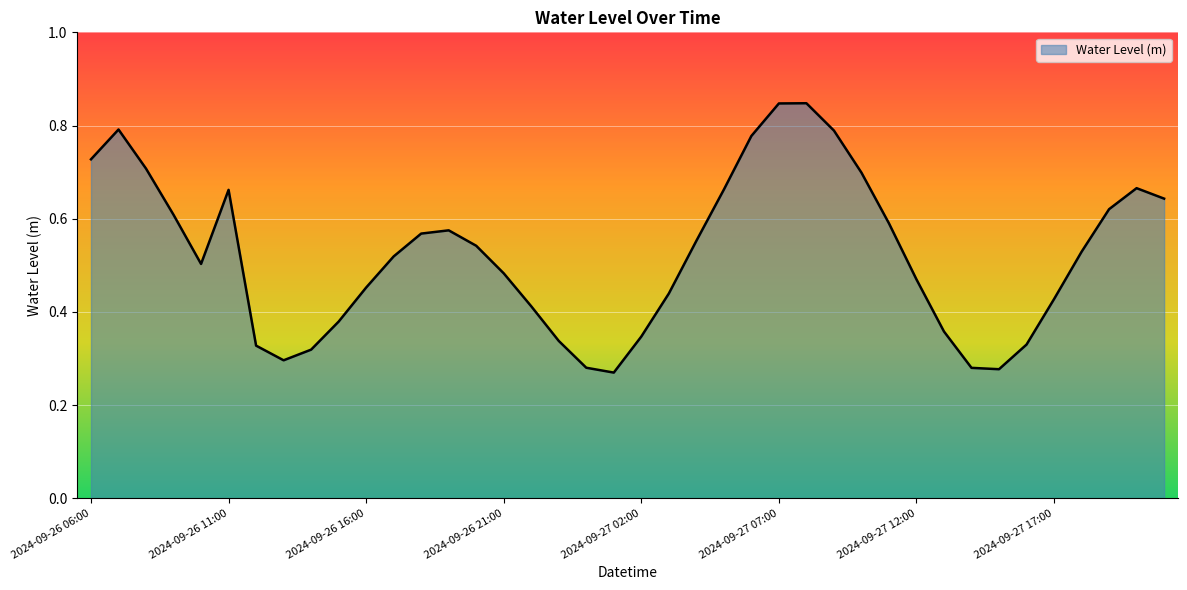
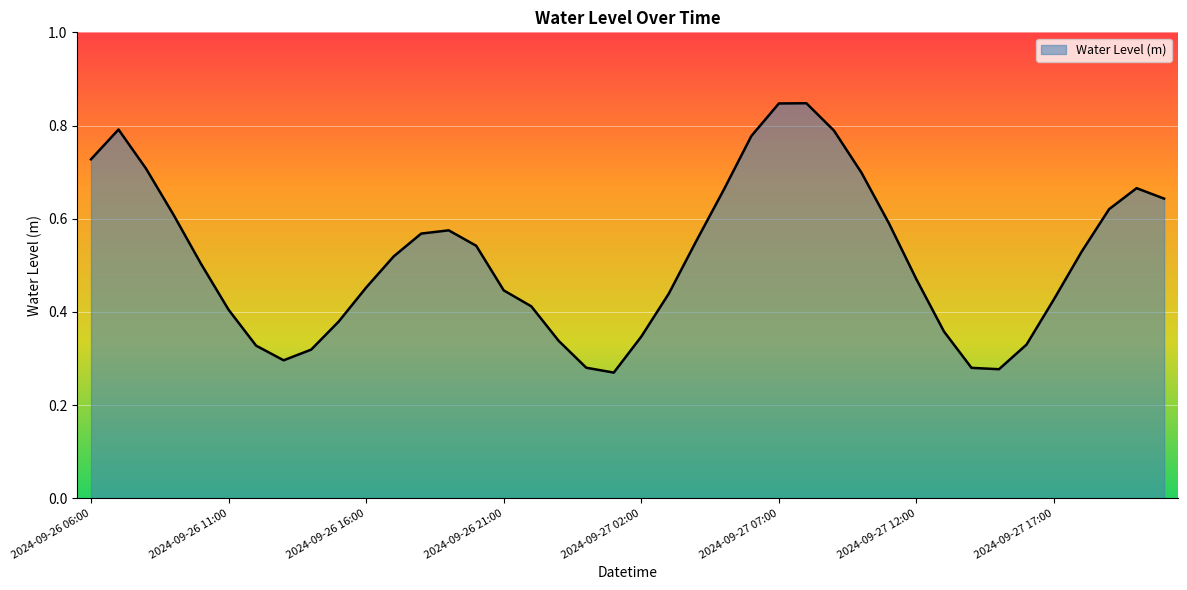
2024-09-26 11:00: 0.66 -> 0.40
2024-09-26 21:00: 0.48 -> 0.45
